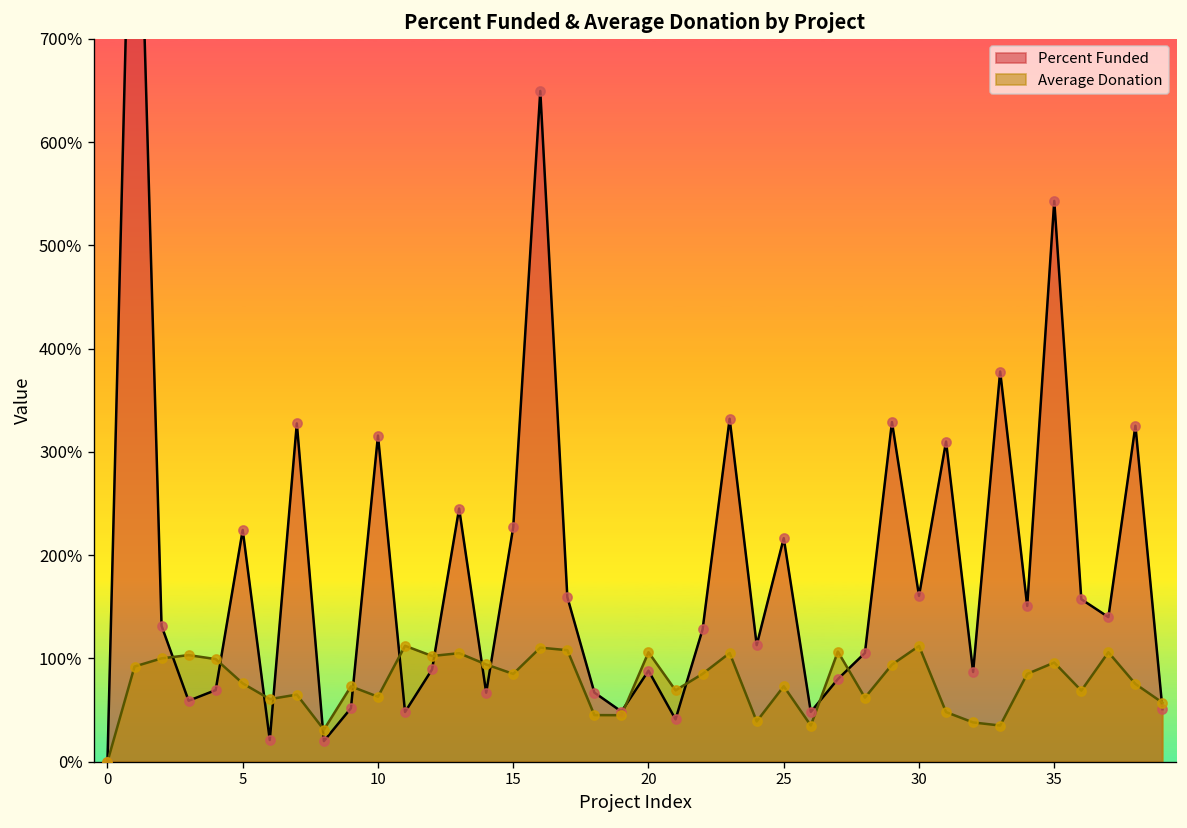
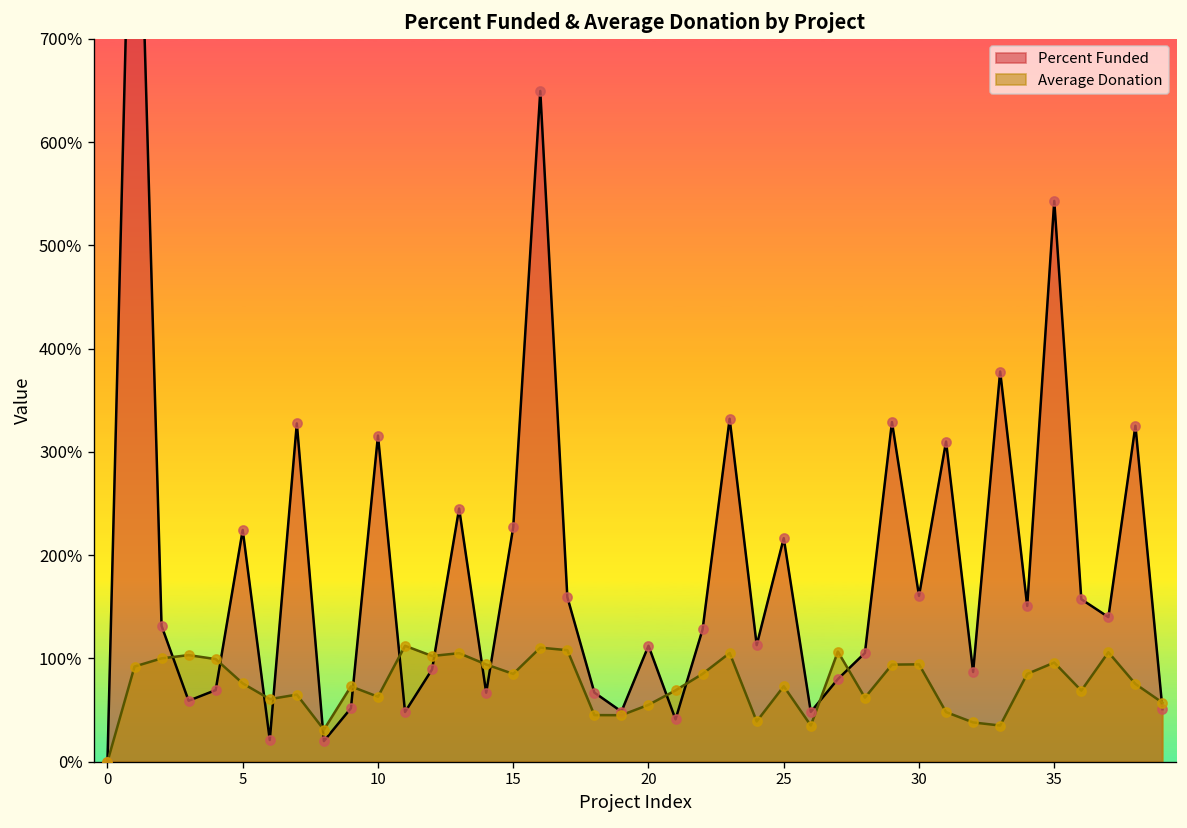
Percent Funded, 20: 90% -> 110%
Average Donation, 20: 110% -> 60%
Average Donation, 30: 110% -> 90%
